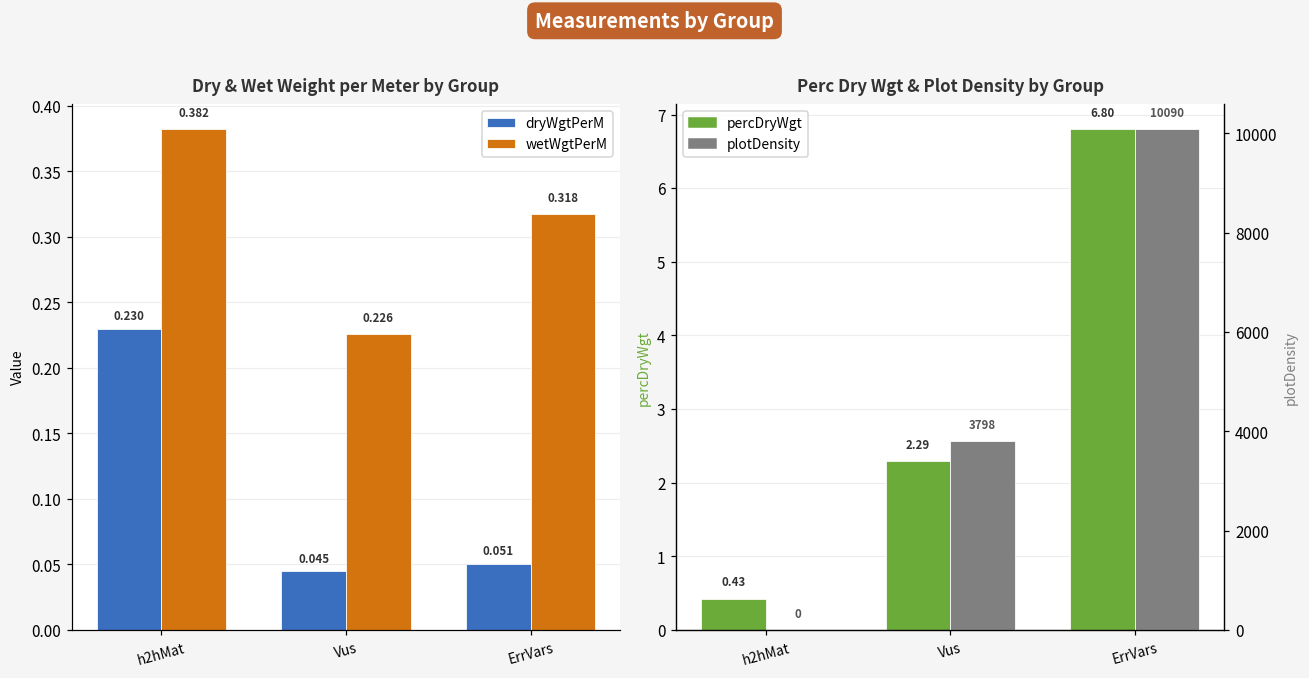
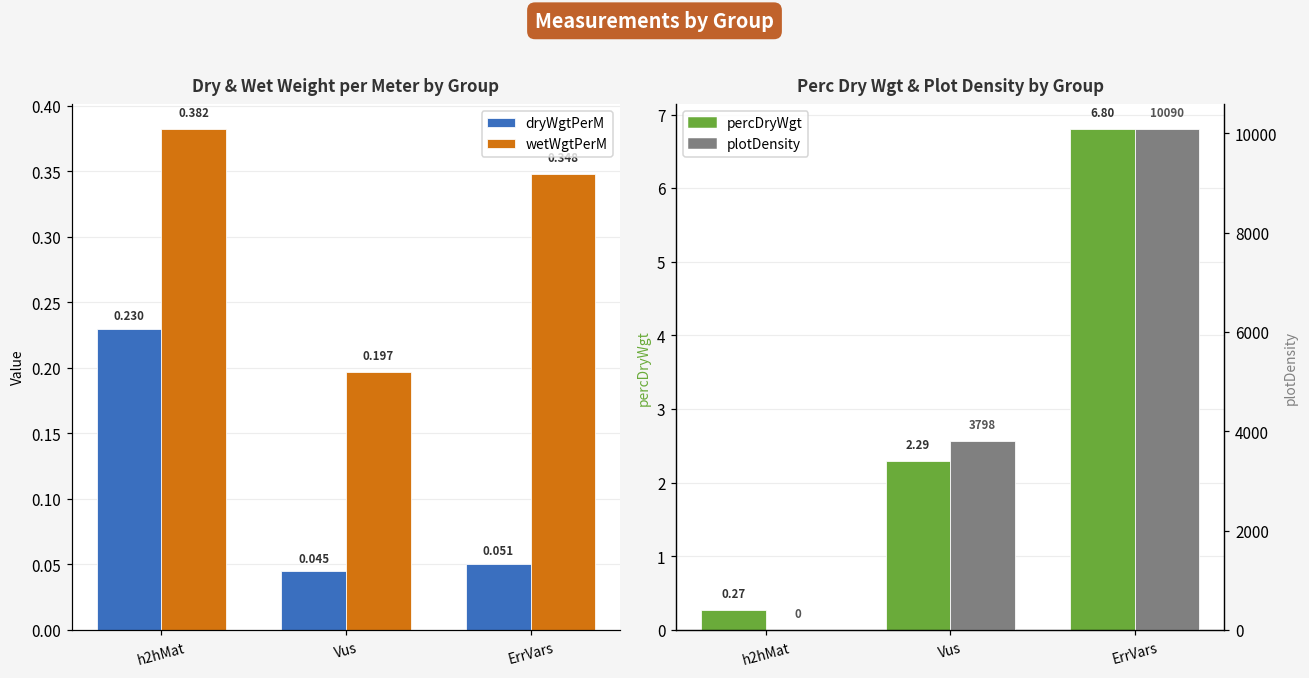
Dry & Wet Weight per Meter by Group, wetWgtPerM, Vus: 0.226 -> 0.197
Dry & Wet Weight per Meter by Group, wetWgtPerM, ErrVars: 0.318 -> 0.348
Perc Dry Wgt & Plot Density by Group, percDryWgt, h2hMat: 0.43 -> 0.27
